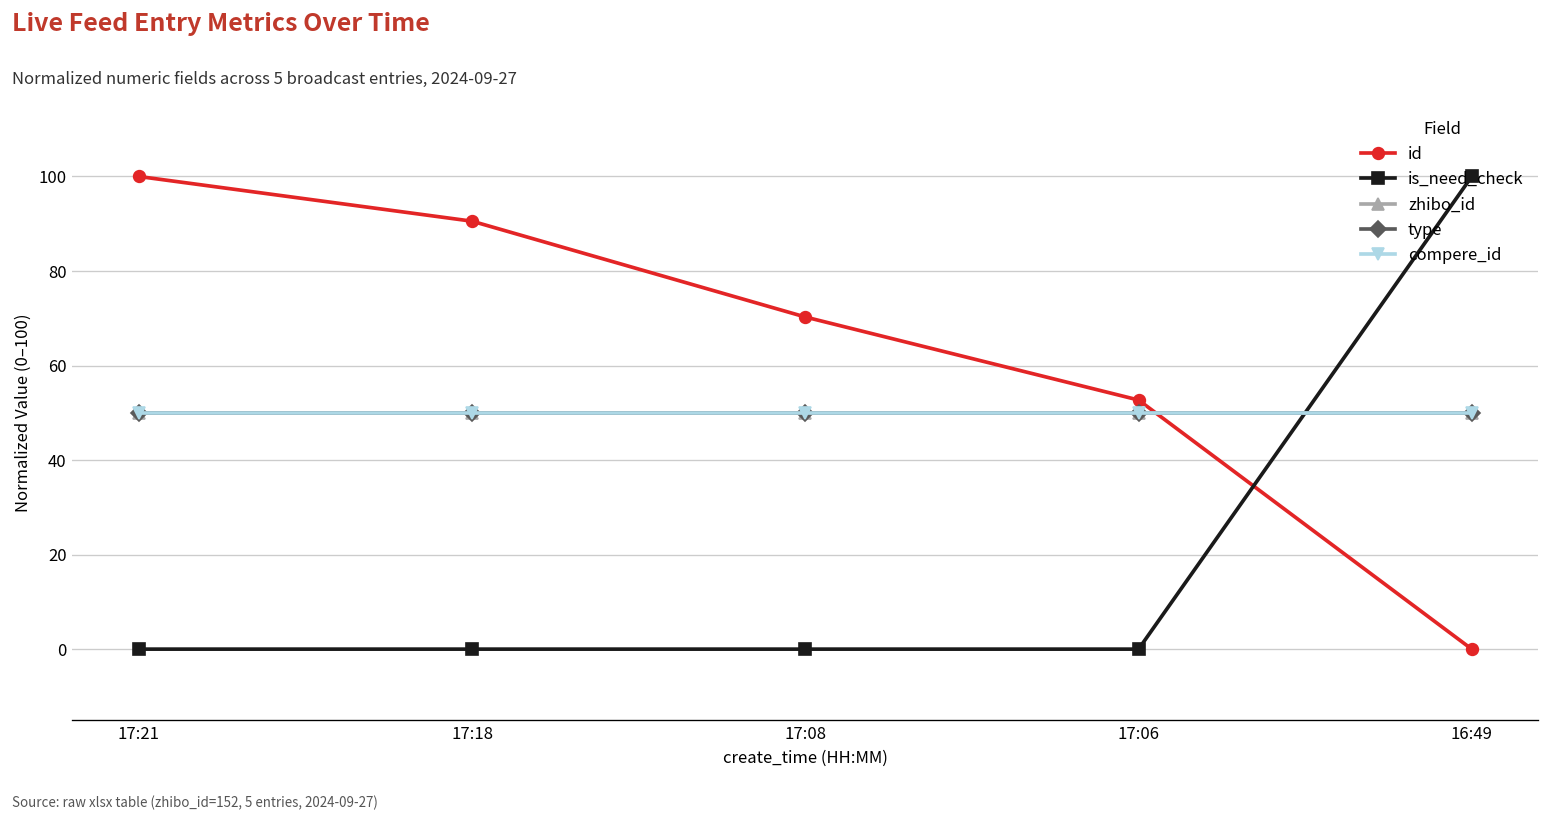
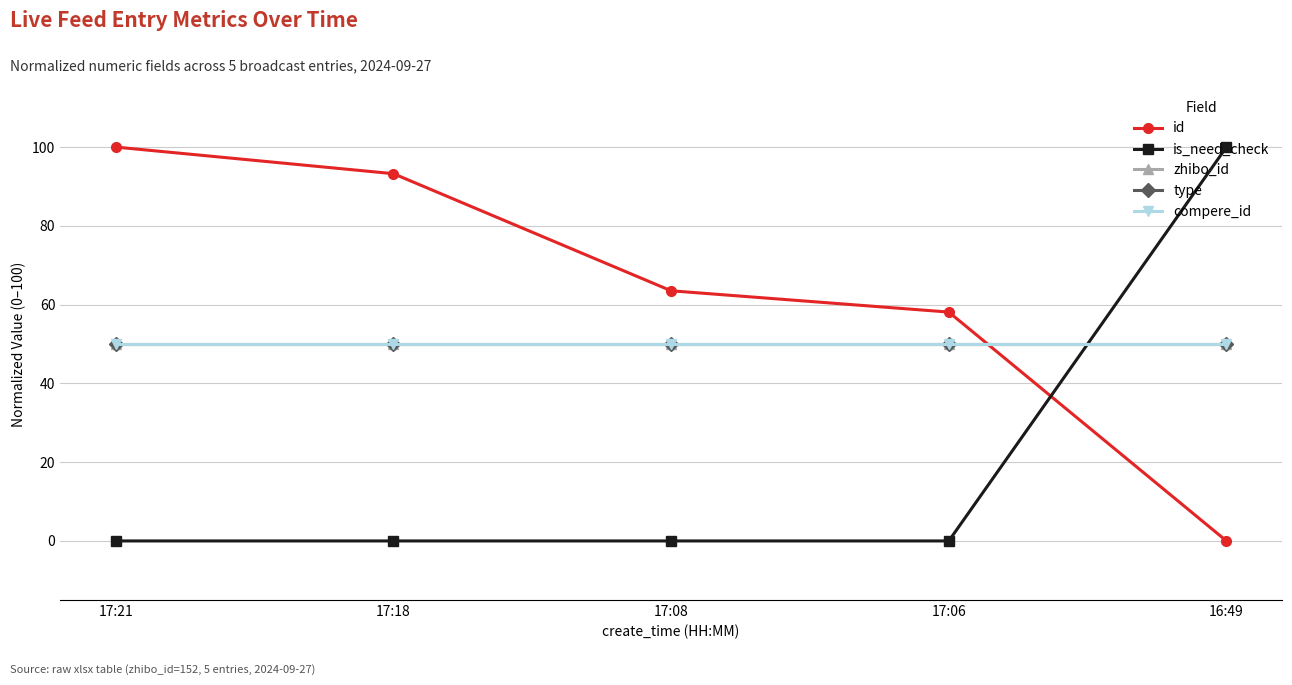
id, 17:18: 91 -> 93
id, 17:08: 70 -> 64
id, 17:06: 53 -> 58
